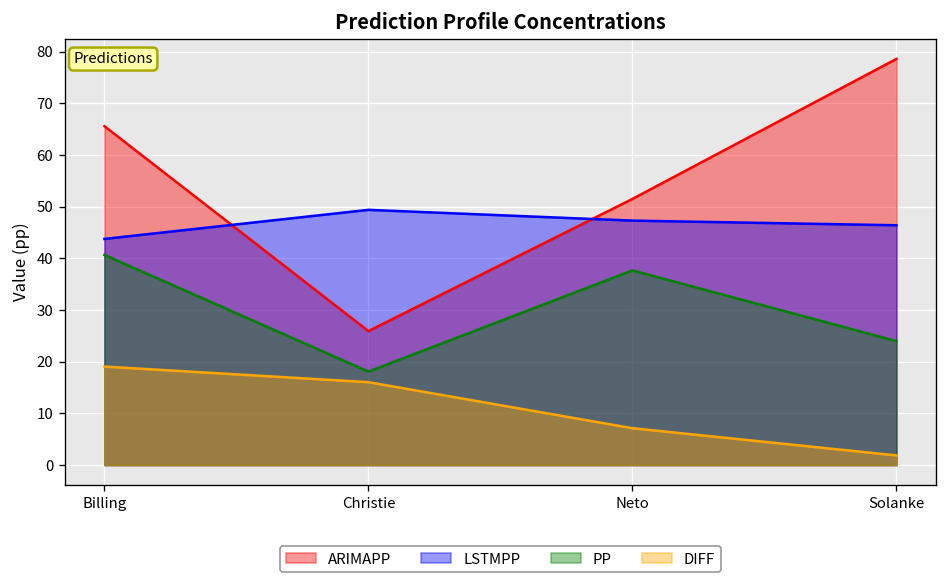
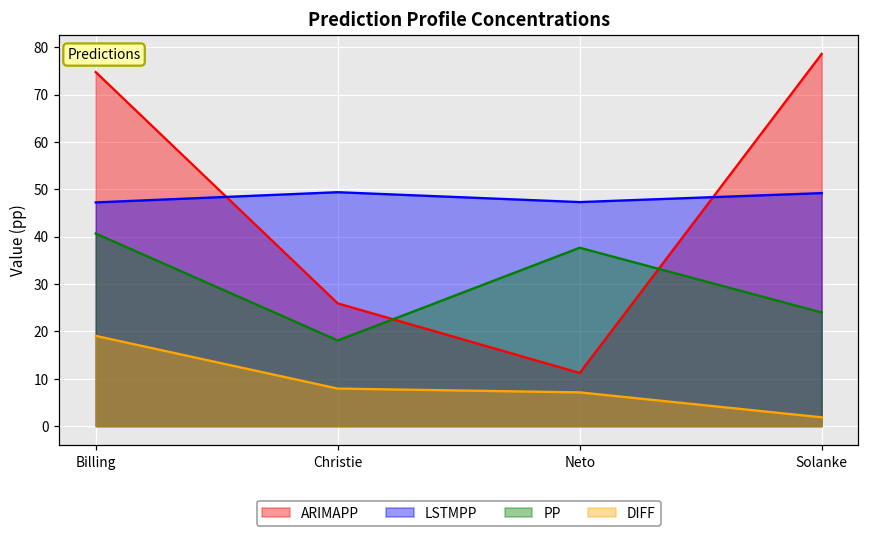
ARIMAPP, Billing: 66 -> 75
LSTMPP, Billing: 44 -> 47
DIFF, Christie: 16 -> 8
ARIMAPP, Neto: 51 -> 11
LSTMPP, Solanke: 46 -> 49
